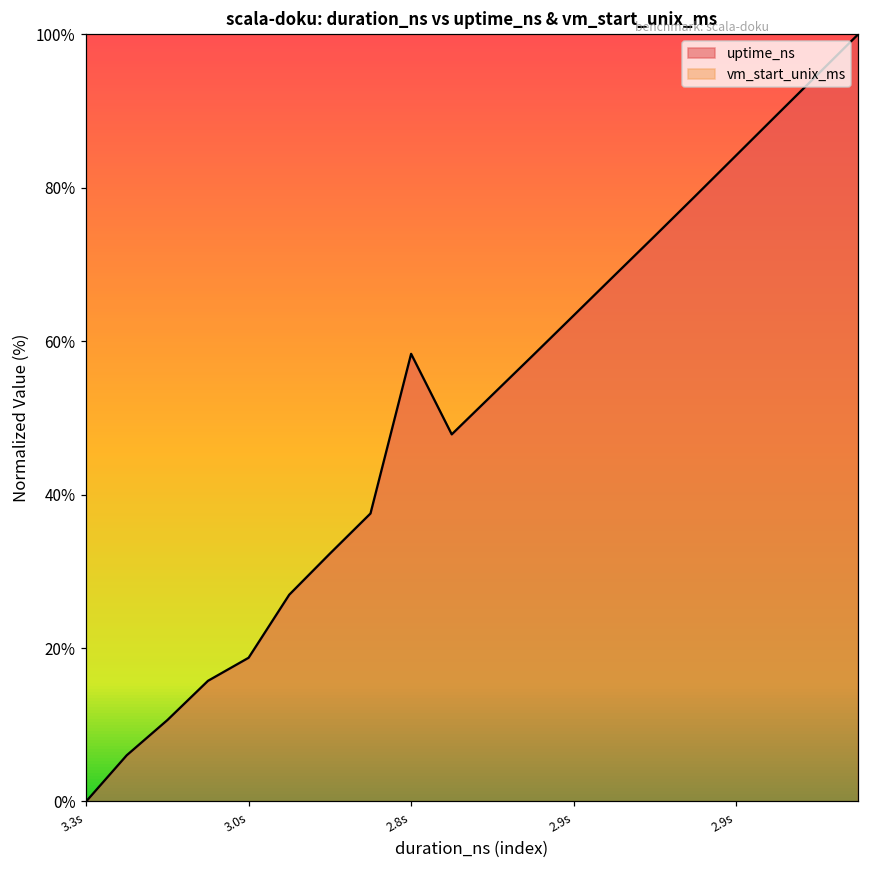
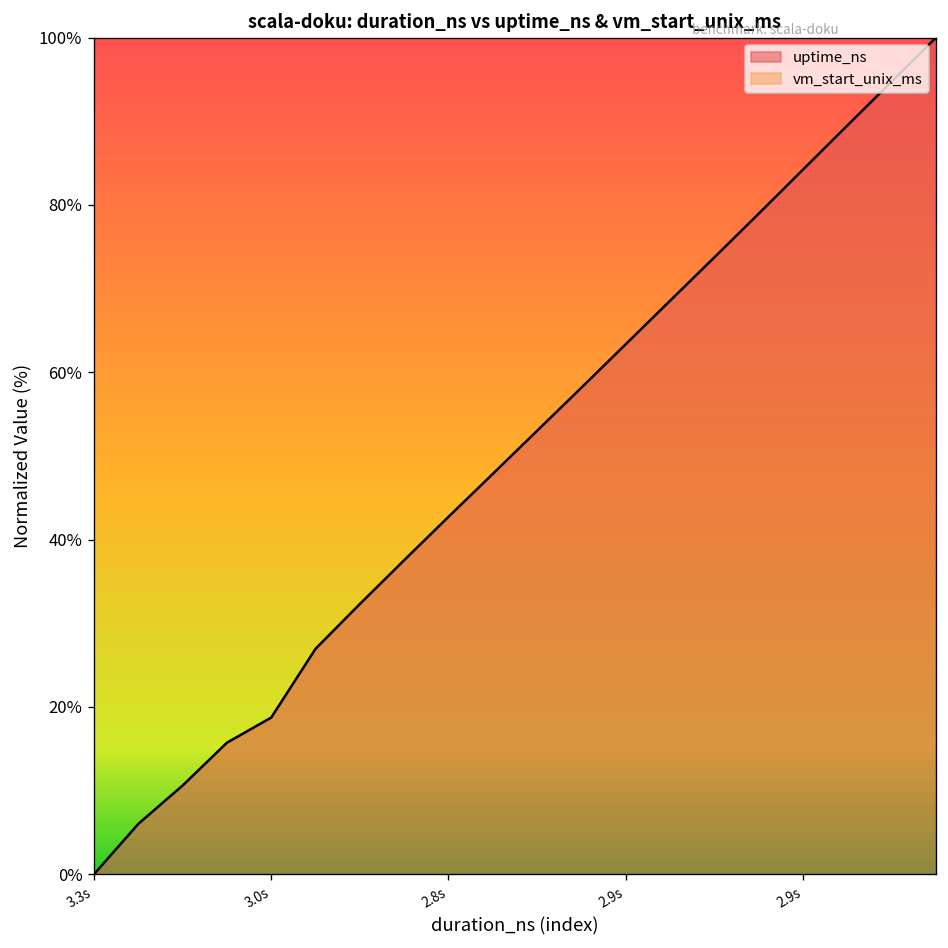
2.8s: 58% -> 43%
